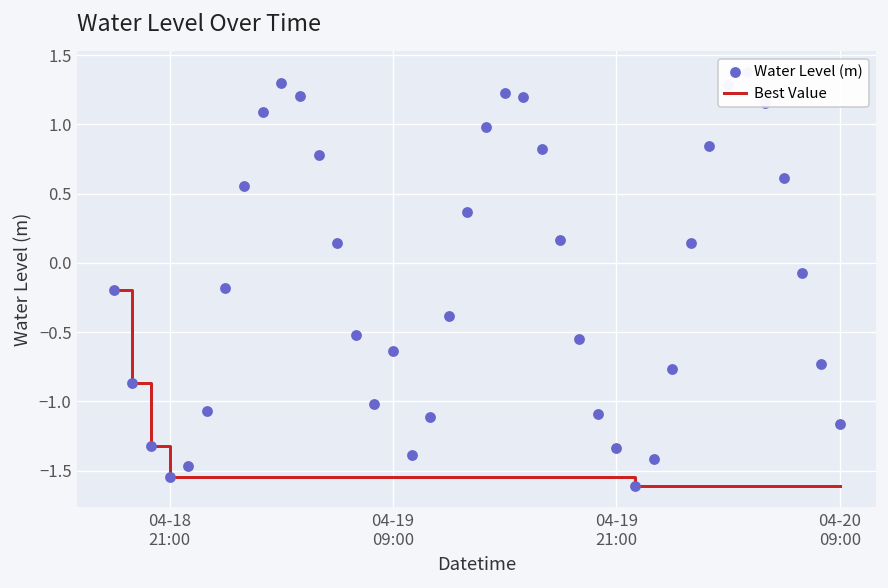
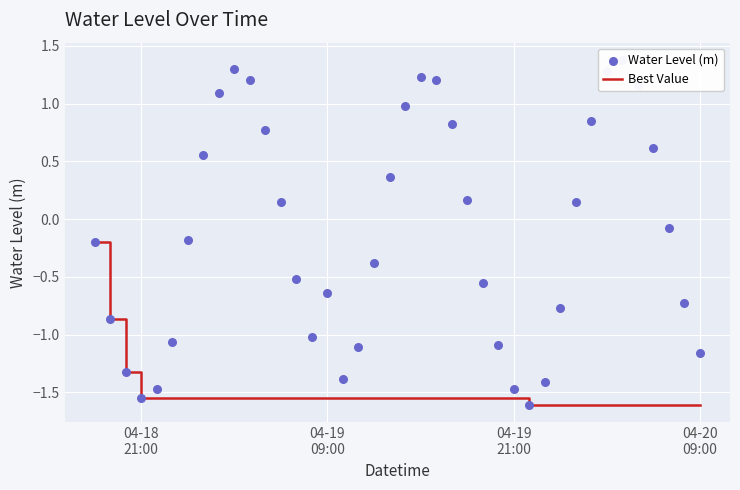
Water Level (m), 04-19 21:00: -1.34 -> -1.47
